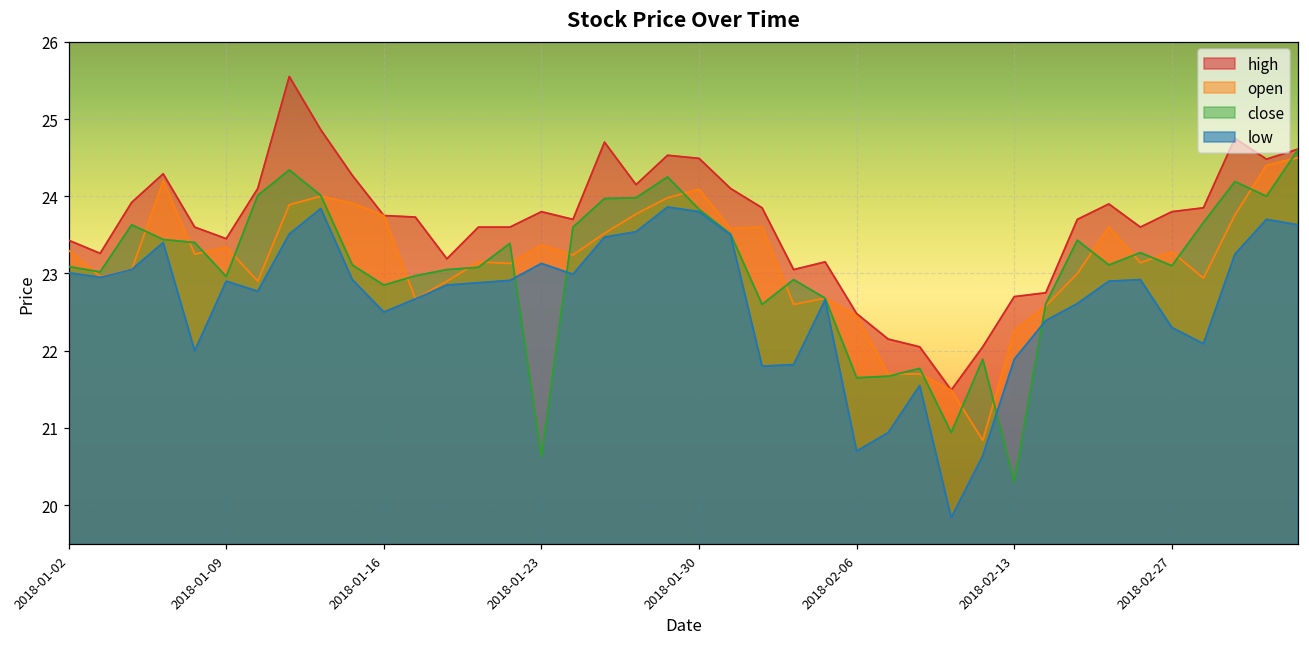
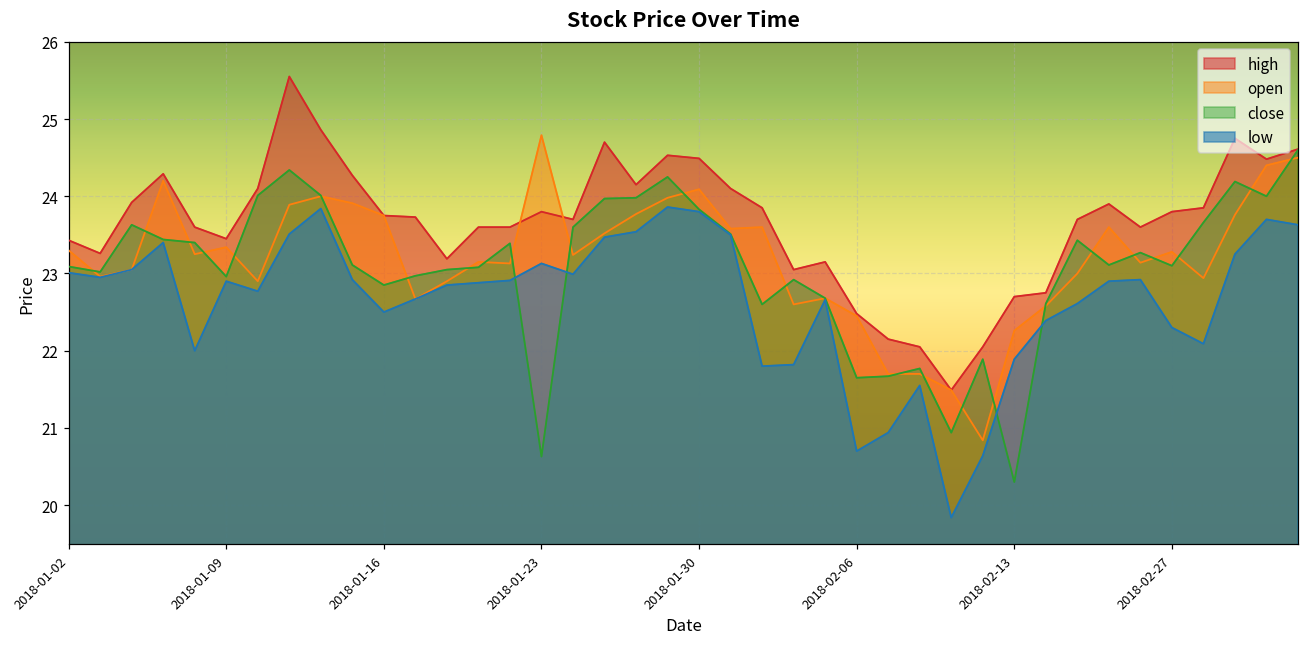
open, 2018-01-23: 23.4 -> 24.8
